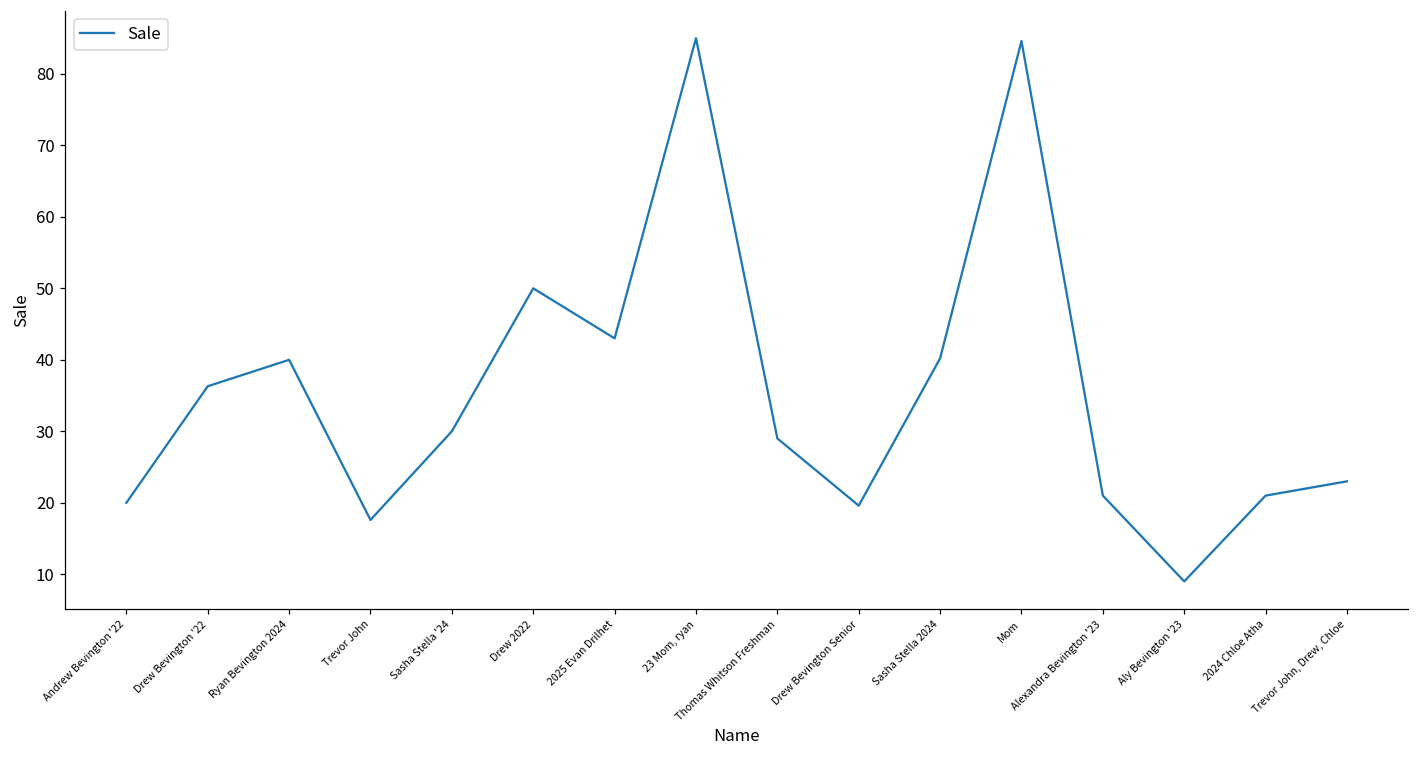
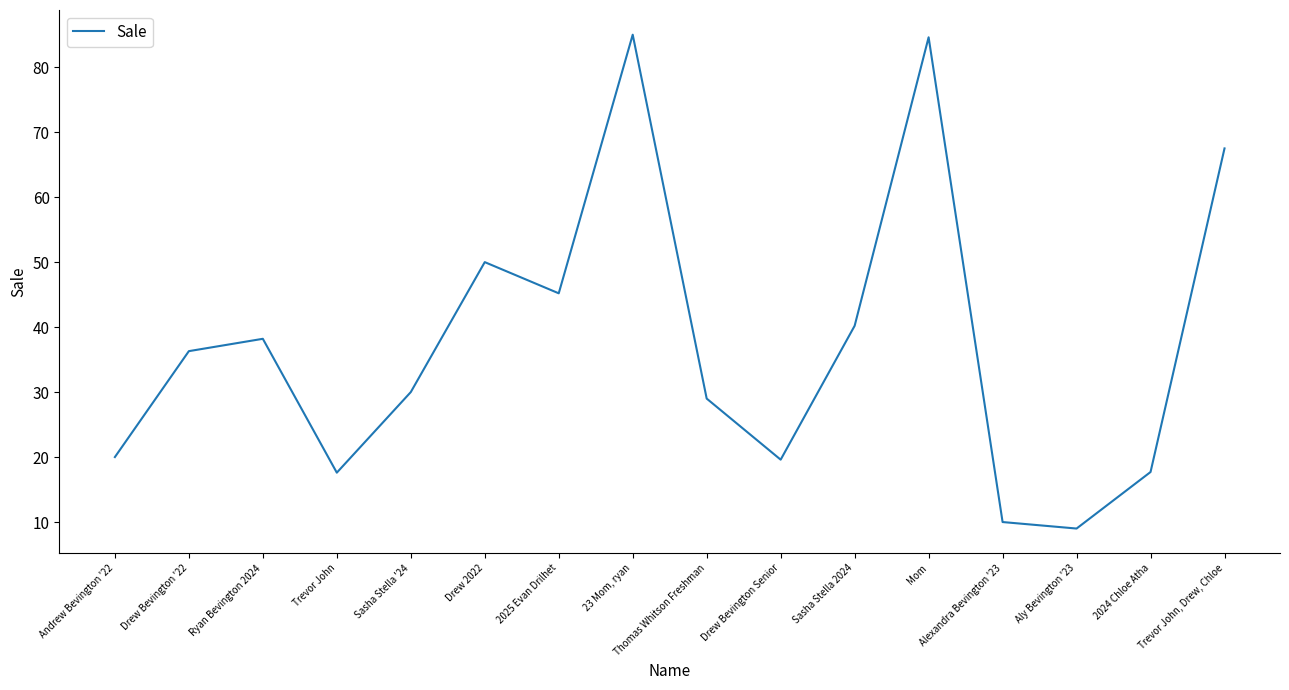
Ryan Bevington 2024: 40 -> 38
2025 Evan Drilhet: 43 -> 45
Alexandra Bevington '23: 21 -> 10
2024 Chloe Atha: 21 -> 18
Trevor John, Drew, Chloe: 23 -> 68
